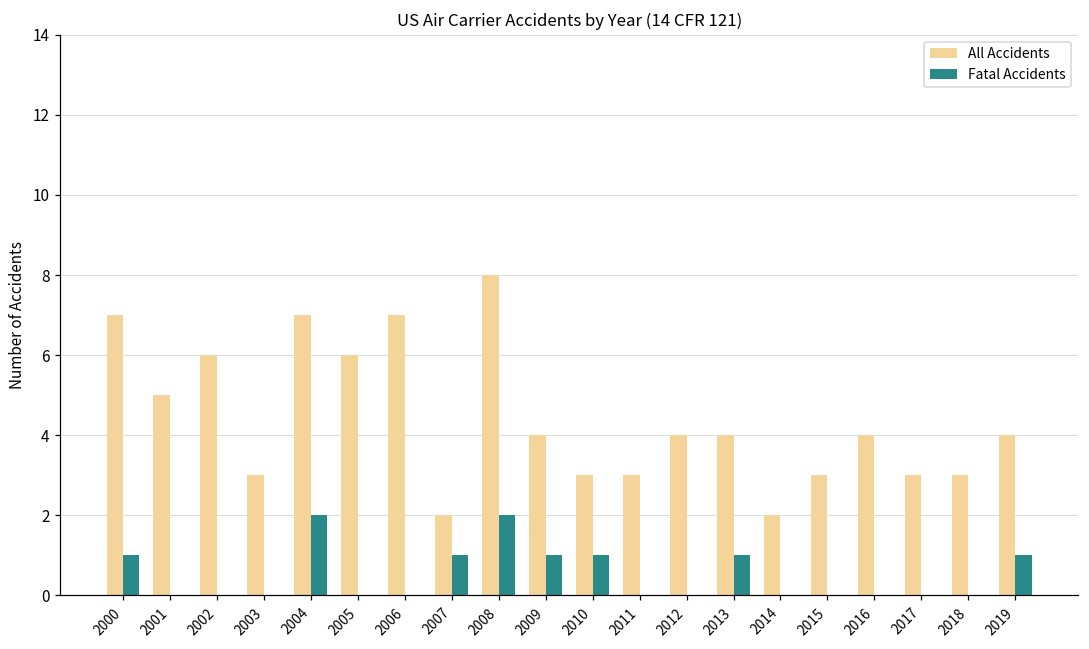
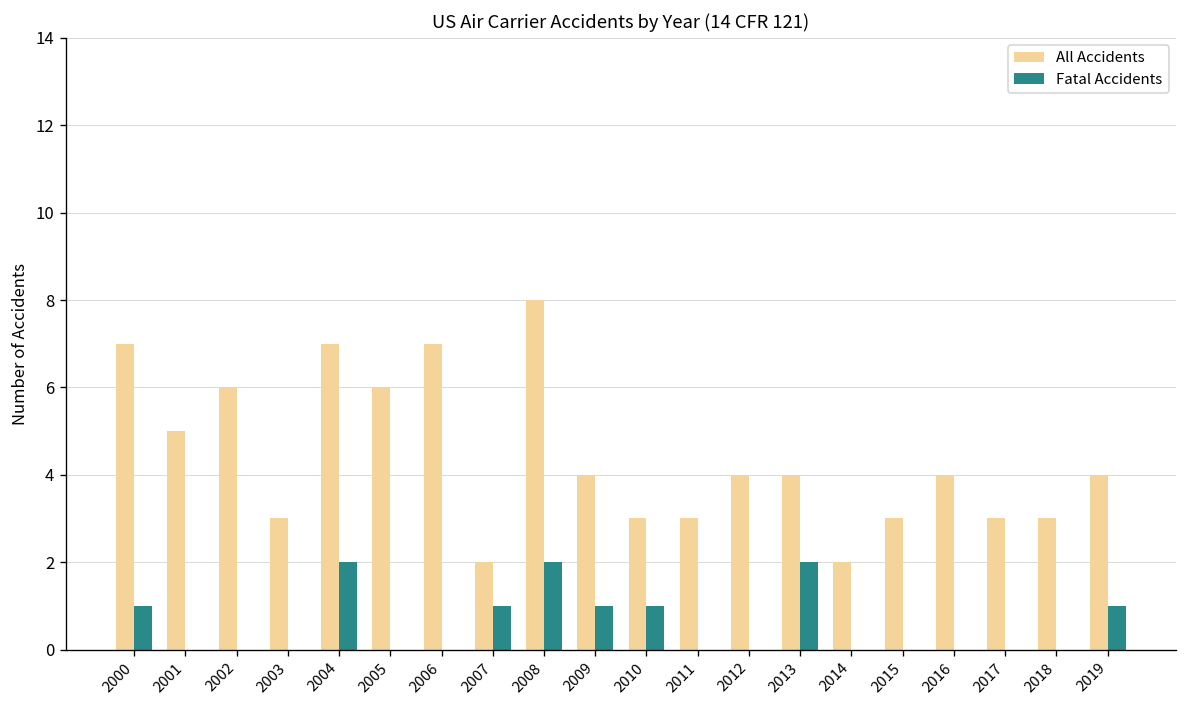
Fatal Accidents, 2013: 1 -> 2
